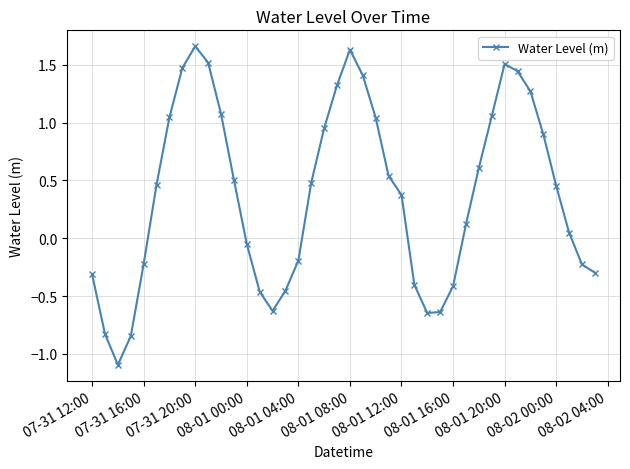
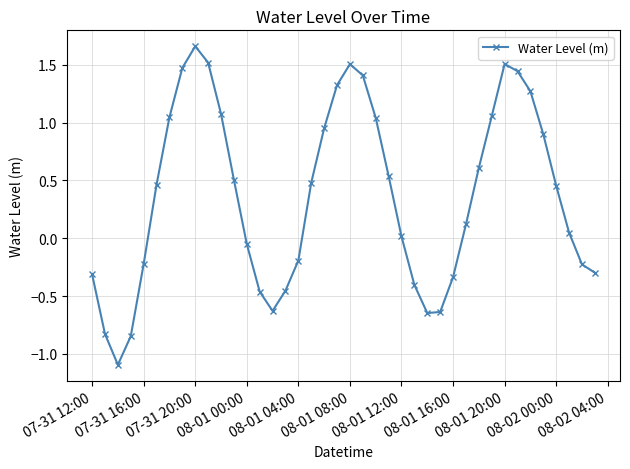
08-01 08:00: 1.63 -> 1.51
08-01 12:00: 0.38 -> 0.02
08-01 16:00: -0.42 -> -0.34
